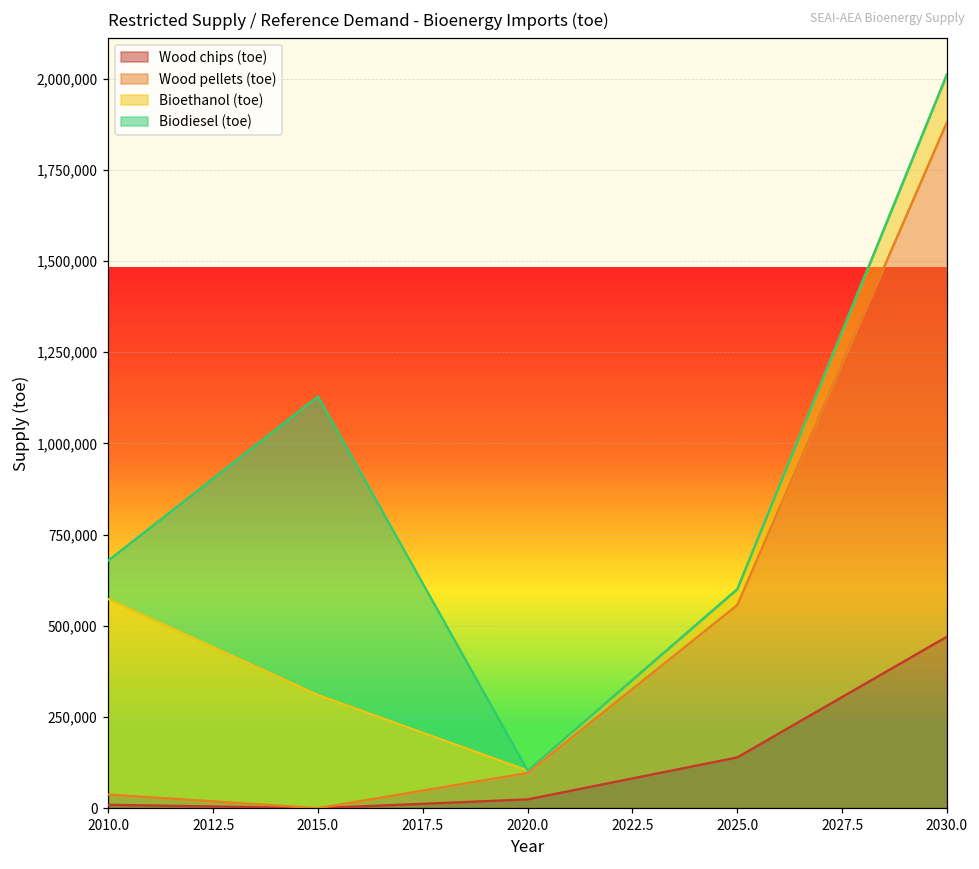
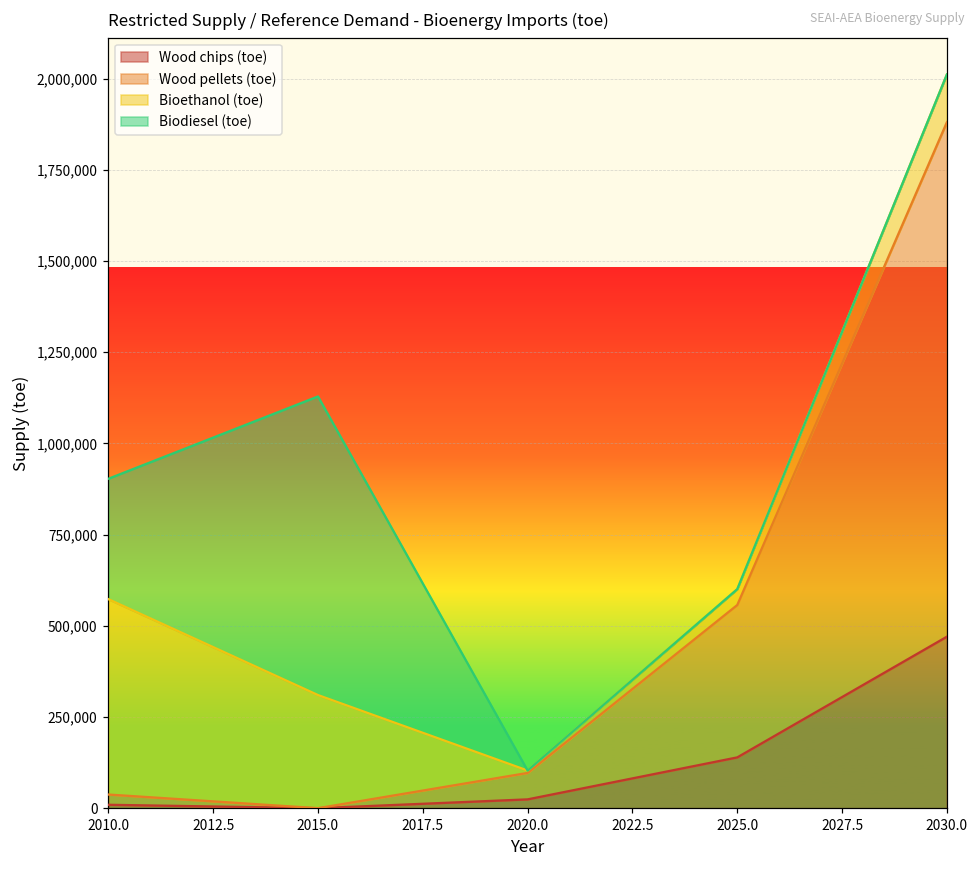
Biodiesel (toe), 2010.0: 110,000 -> 330,000
